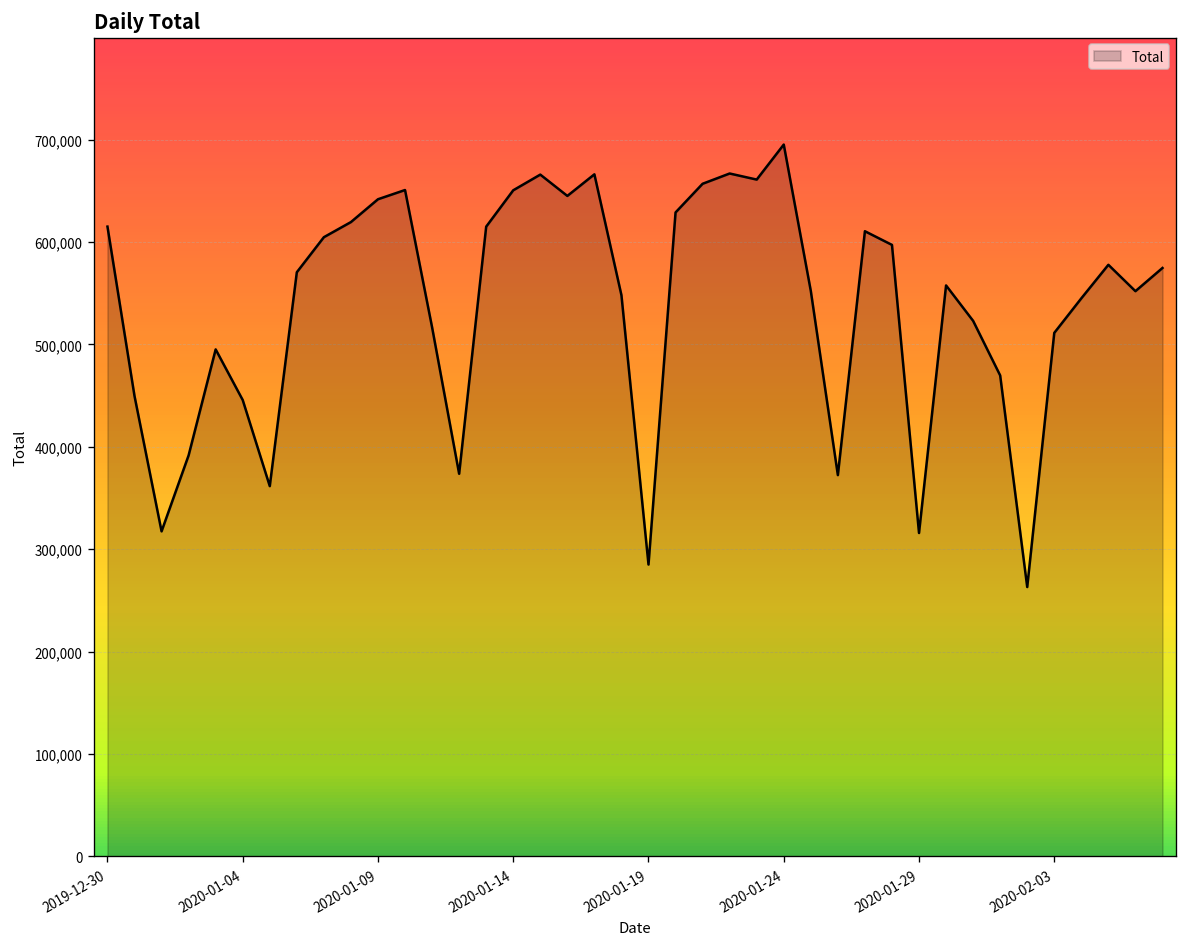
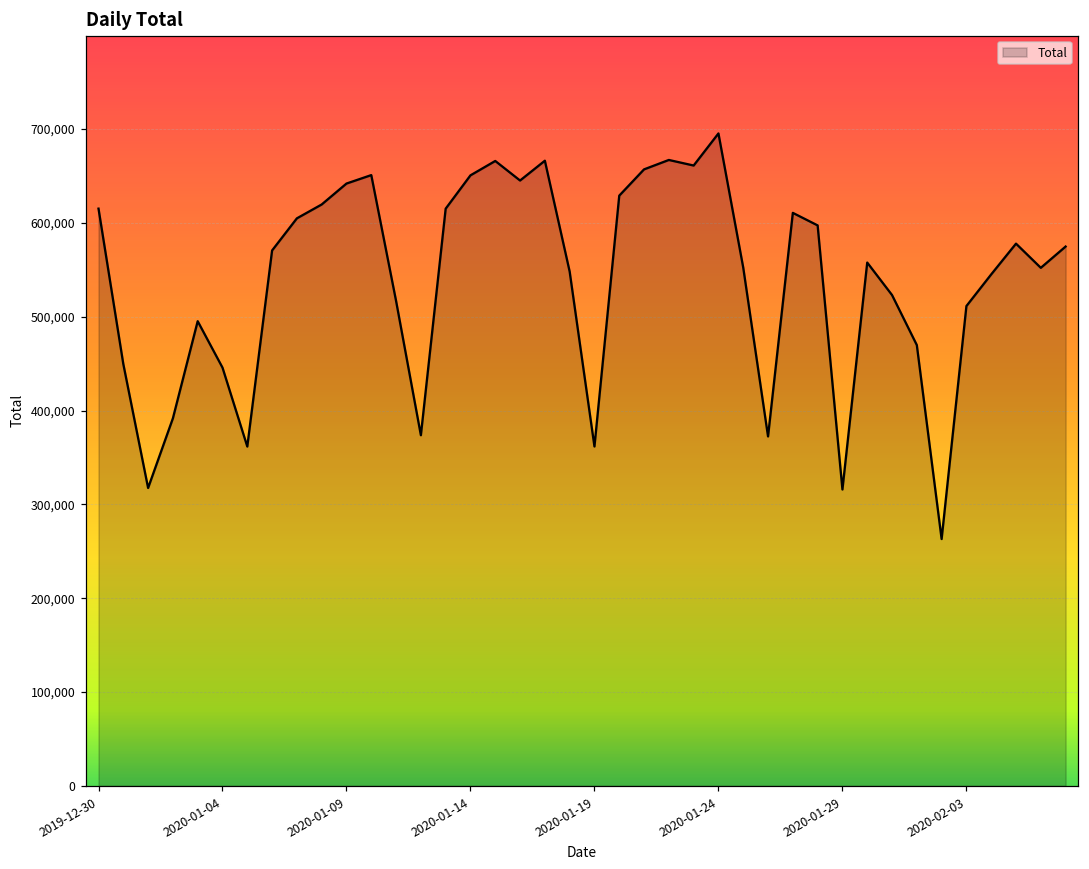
2020-01-19: 290,000 -> 360,000
